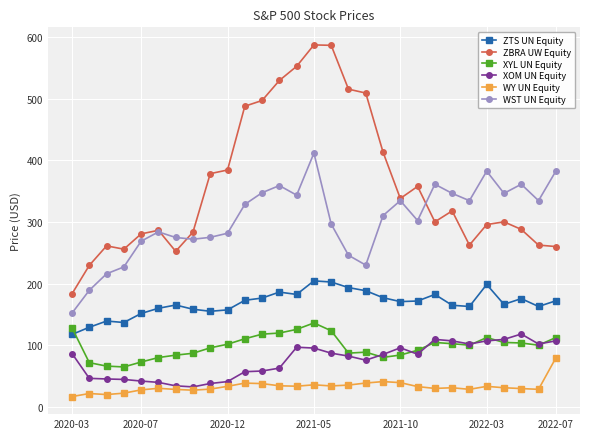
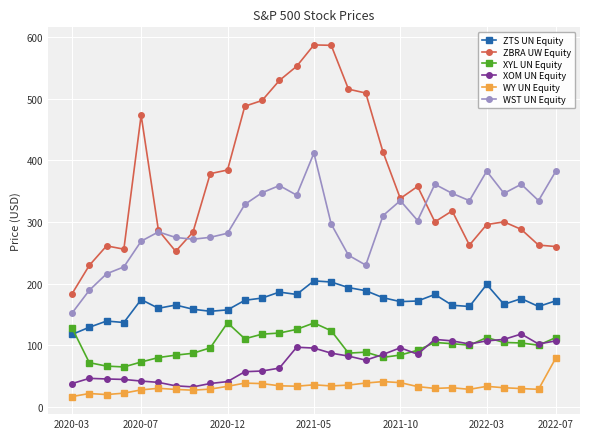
XOM UN Equity, 2020-03: 90 -> 40
ZTS UN Equity, 2020-07: 150 -> 170
ZBRA UW Equity, 2020-07: 280 -> 470
XYL UN Equity, 2020-12: 100 -> 140
